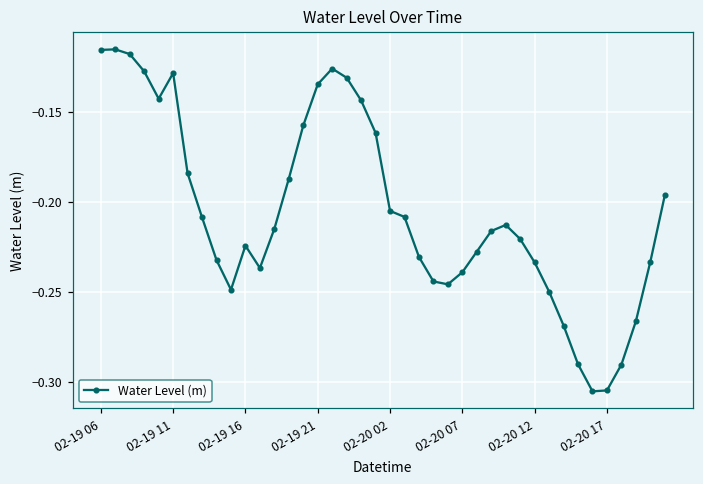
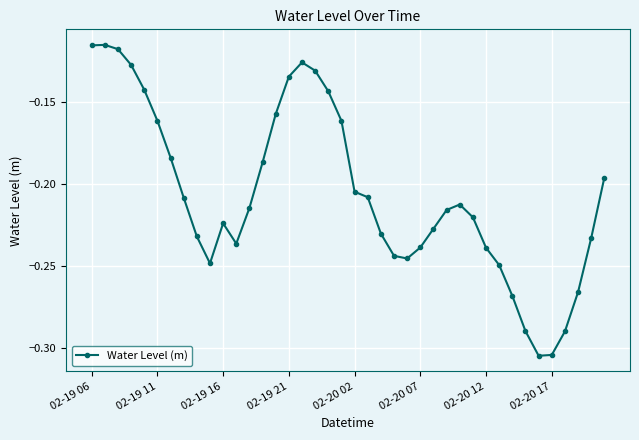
02-19 11: -0.128 -> -0.161
02-20 12: -0.233 -> -0.239
